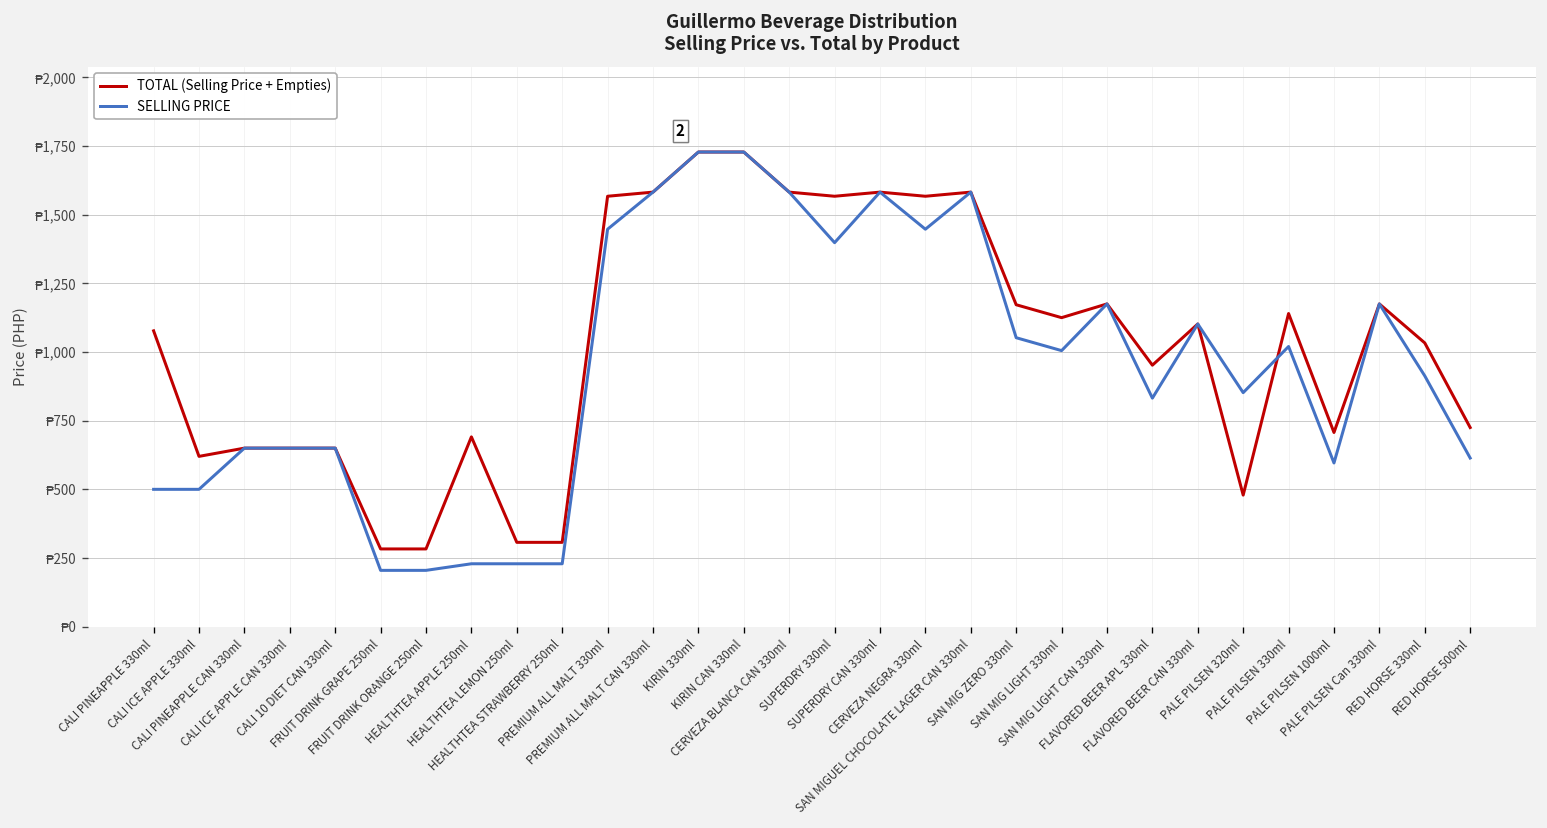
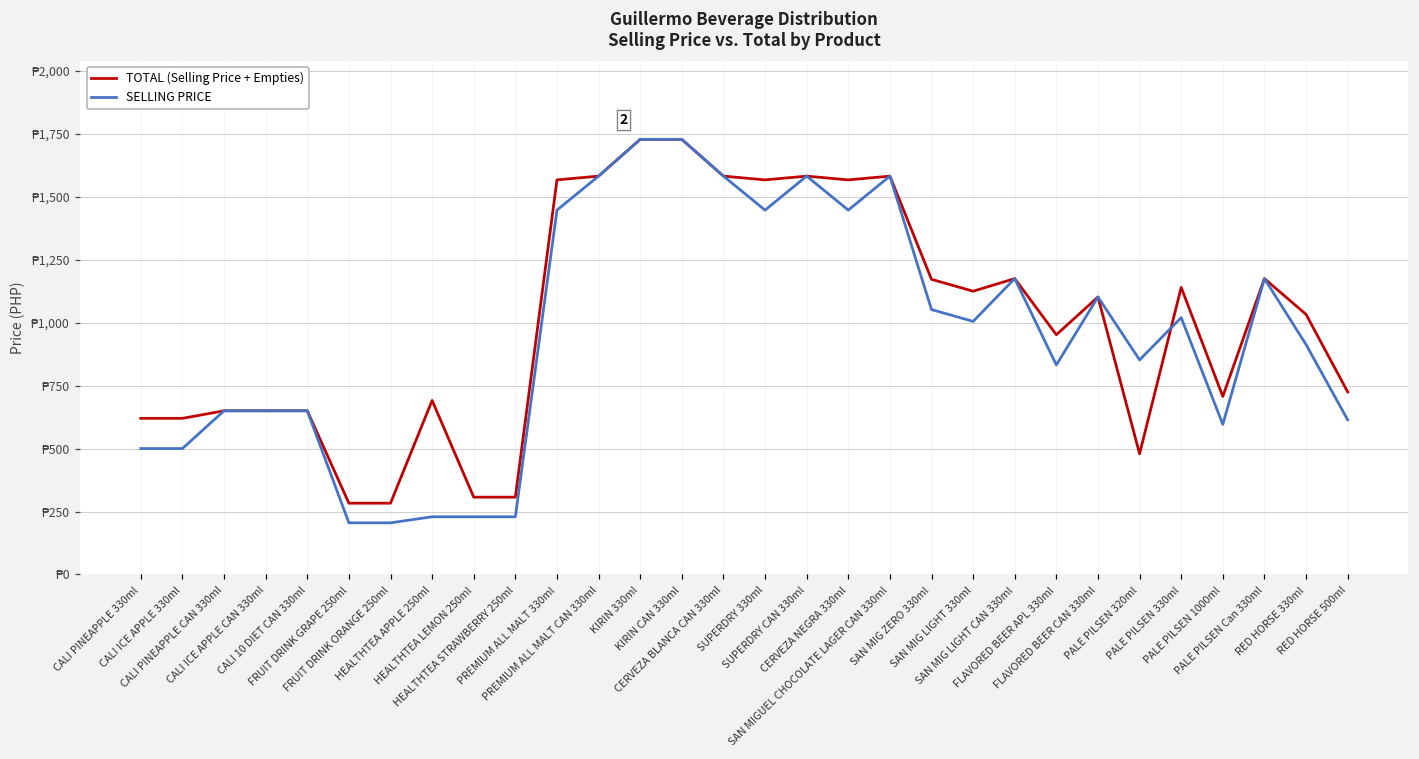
TOTAL (Selling Price + Empties), CALI PINEAPPLE 330ml: ₱1,080 -> ₱620
SELLING PRICE, SUPERDRY 330ml: ₱1,400 -> ₱1,450
